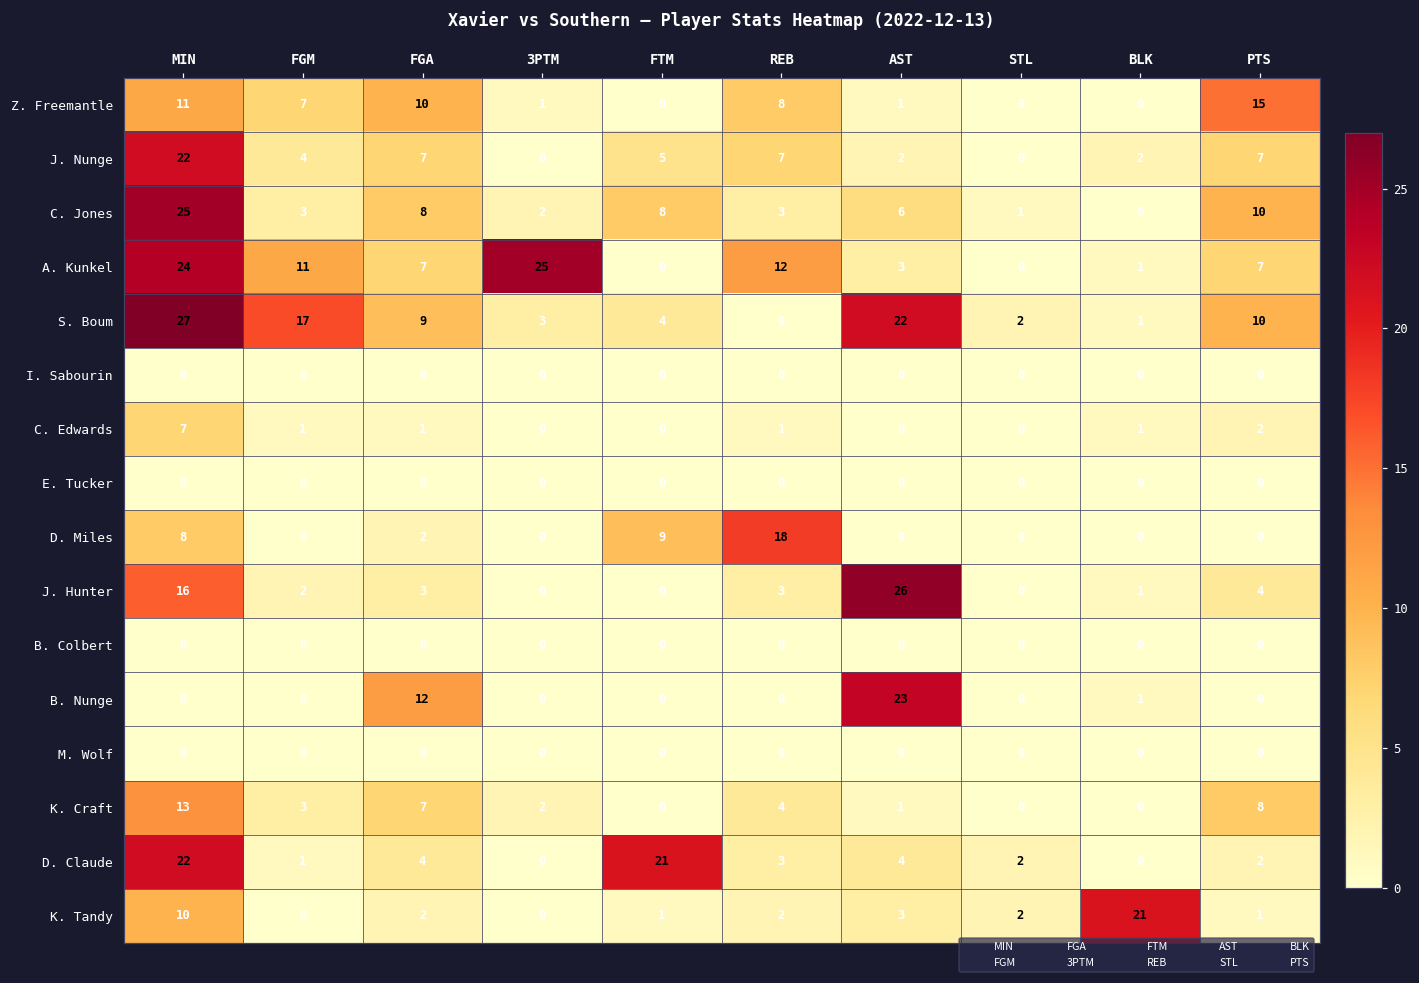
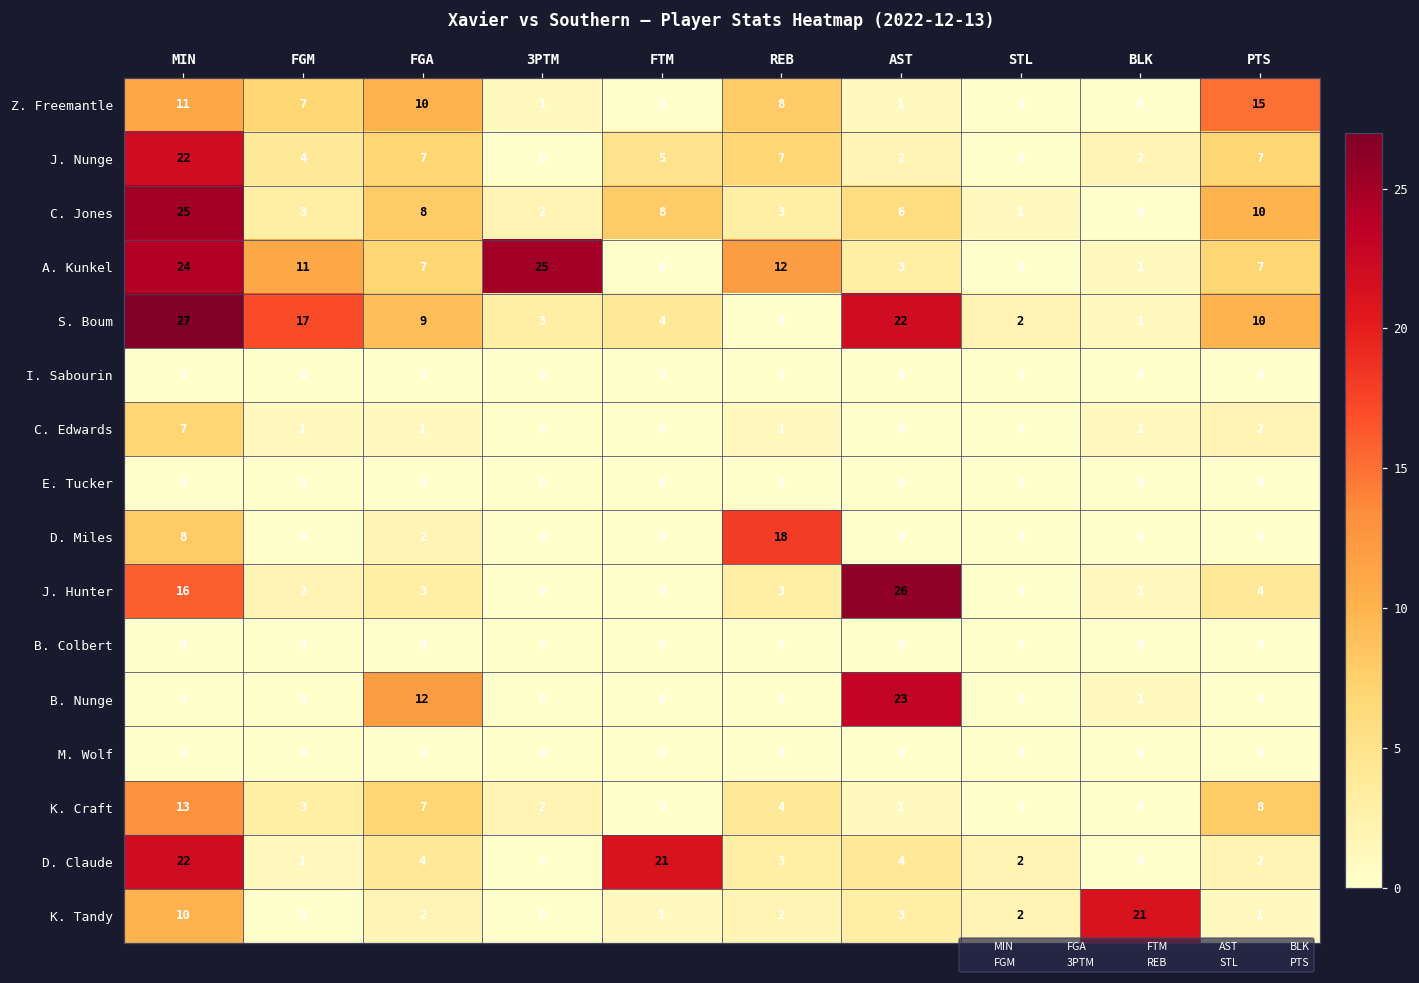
D. Miles, FTM: 9 -> 0
